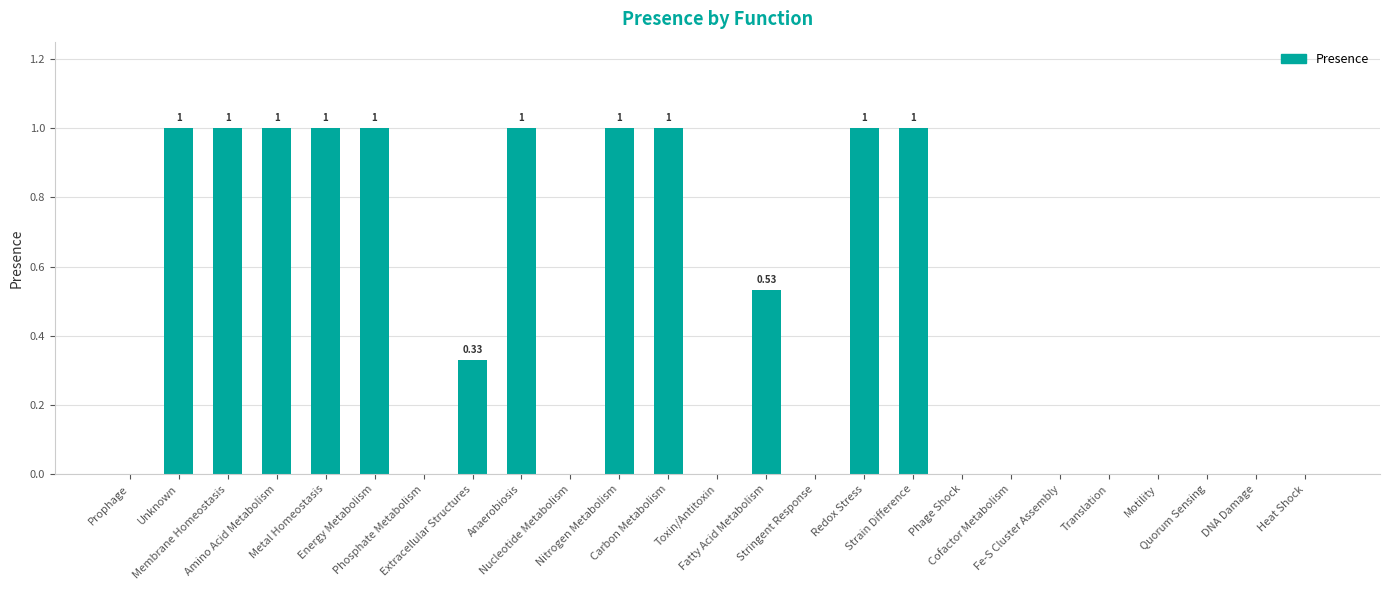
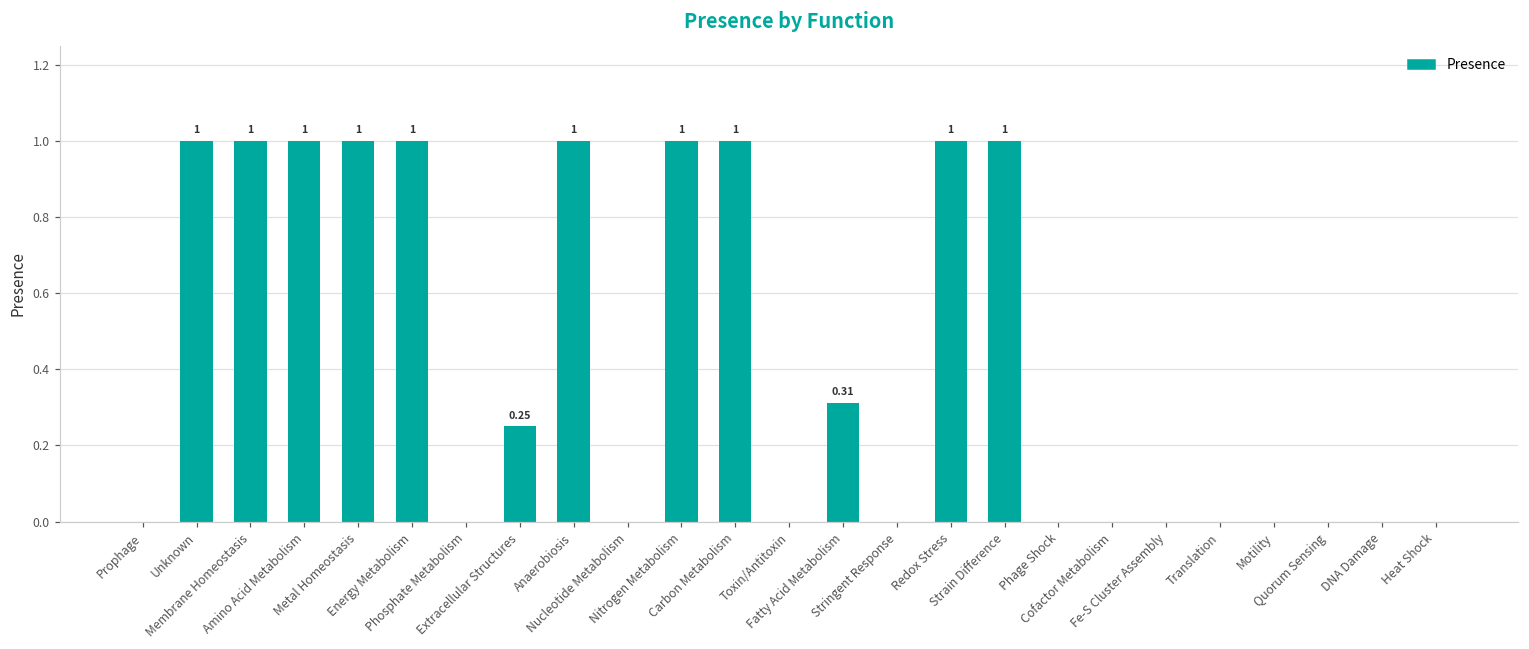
Extracellular Structures: 0.33 -> 0.25
Fatty Acid Metabolism: 0.53 -> 0.31
